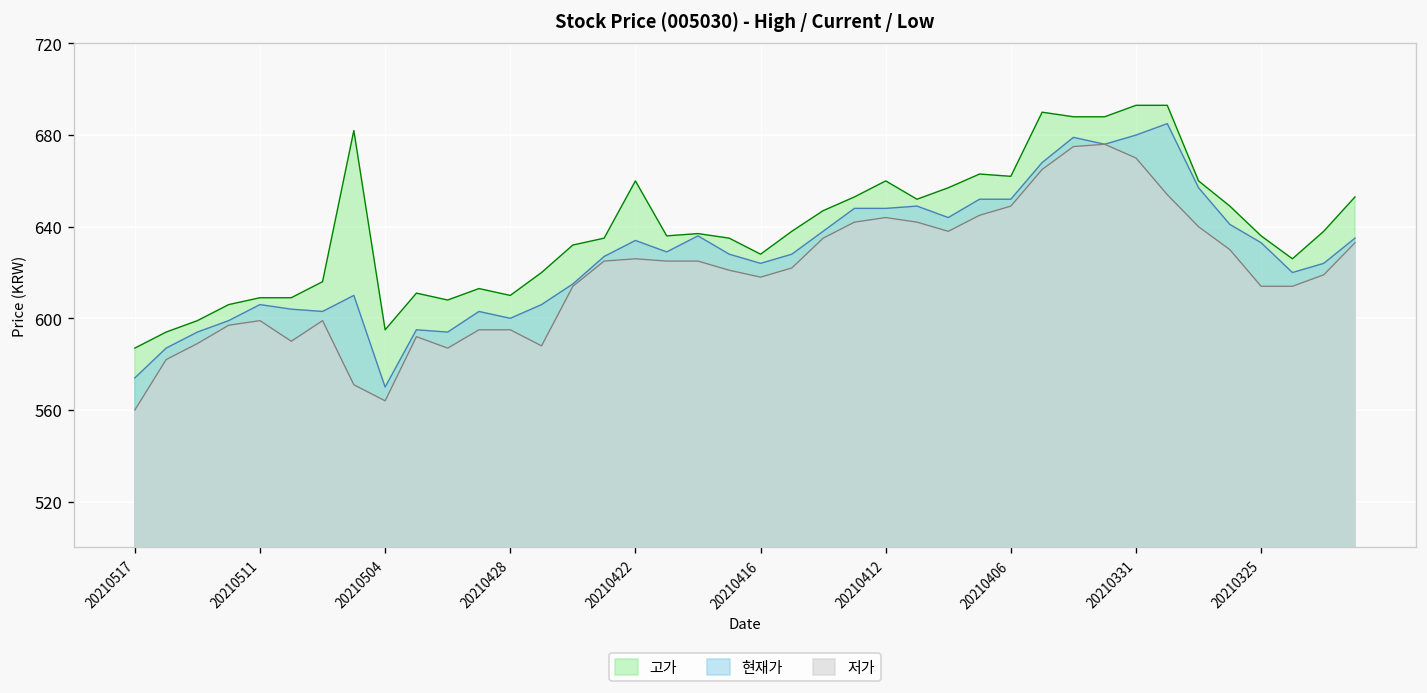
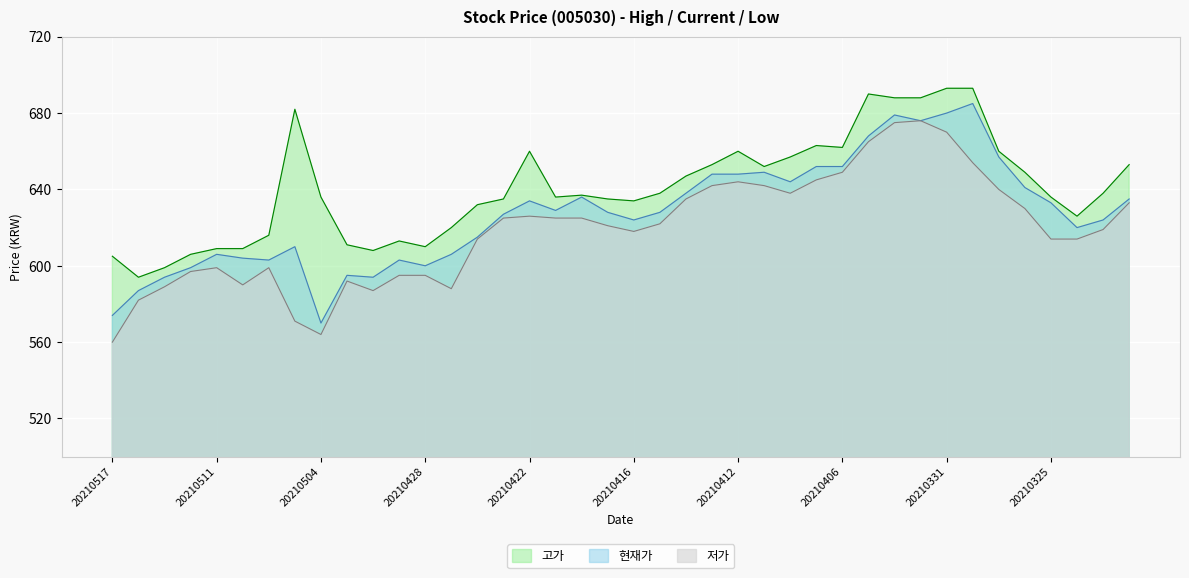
고가, 20210517: 587 -> 605
고가, 20210504: 595 -> 636
고가, 20210416: 628 -> 634
